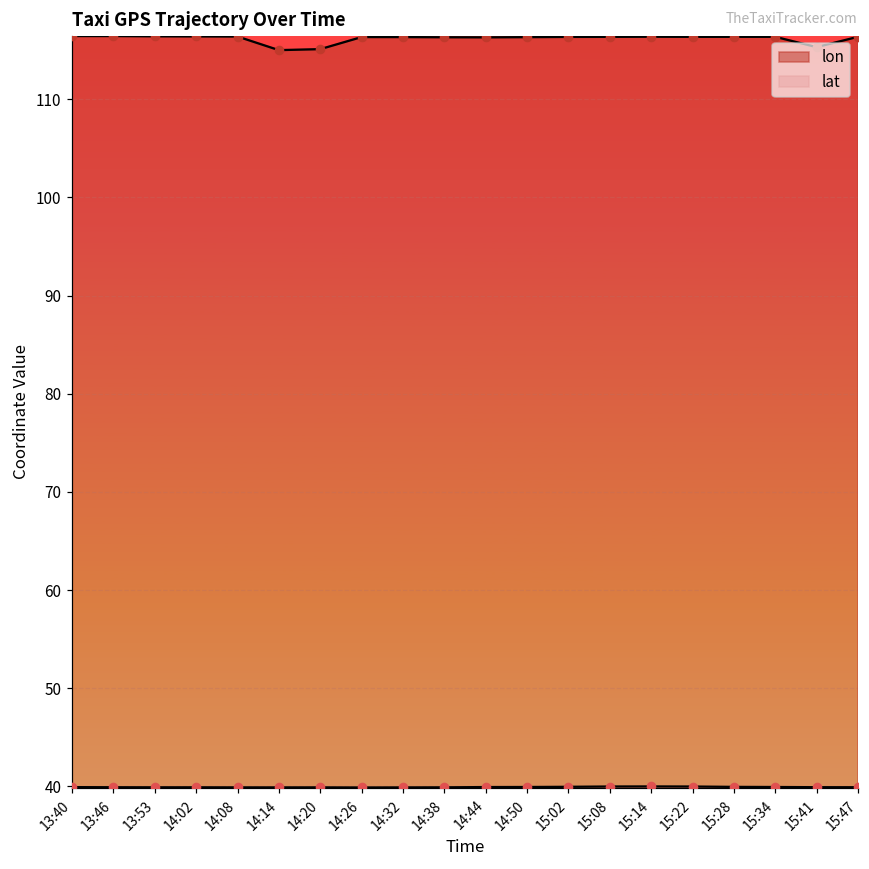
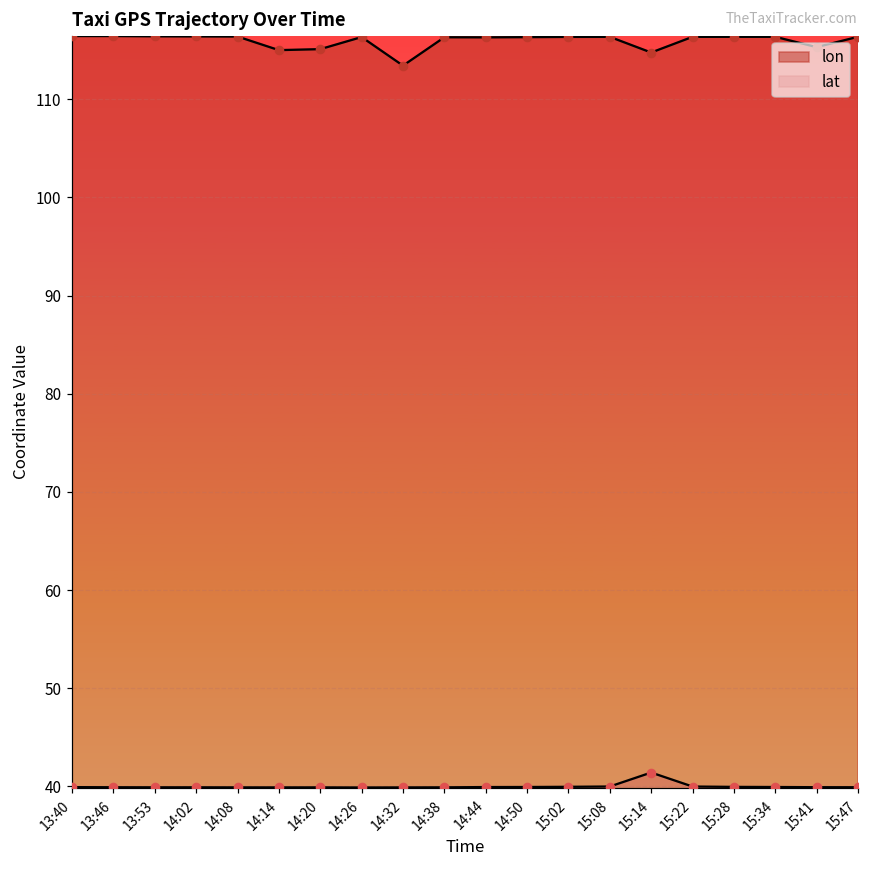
lon, 14:32: 116 -> 113
lon, 15:14: 116 -> 115
lat, 15:14: 40 -> 41
